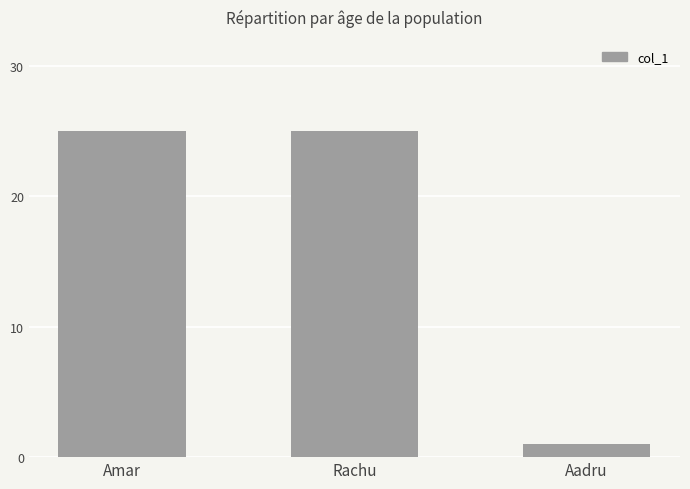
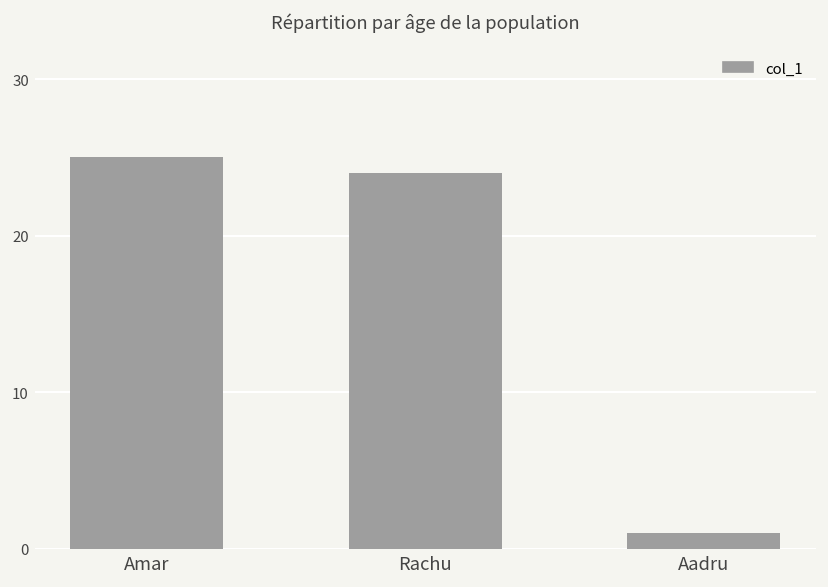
Rachu: 25 -> 24
